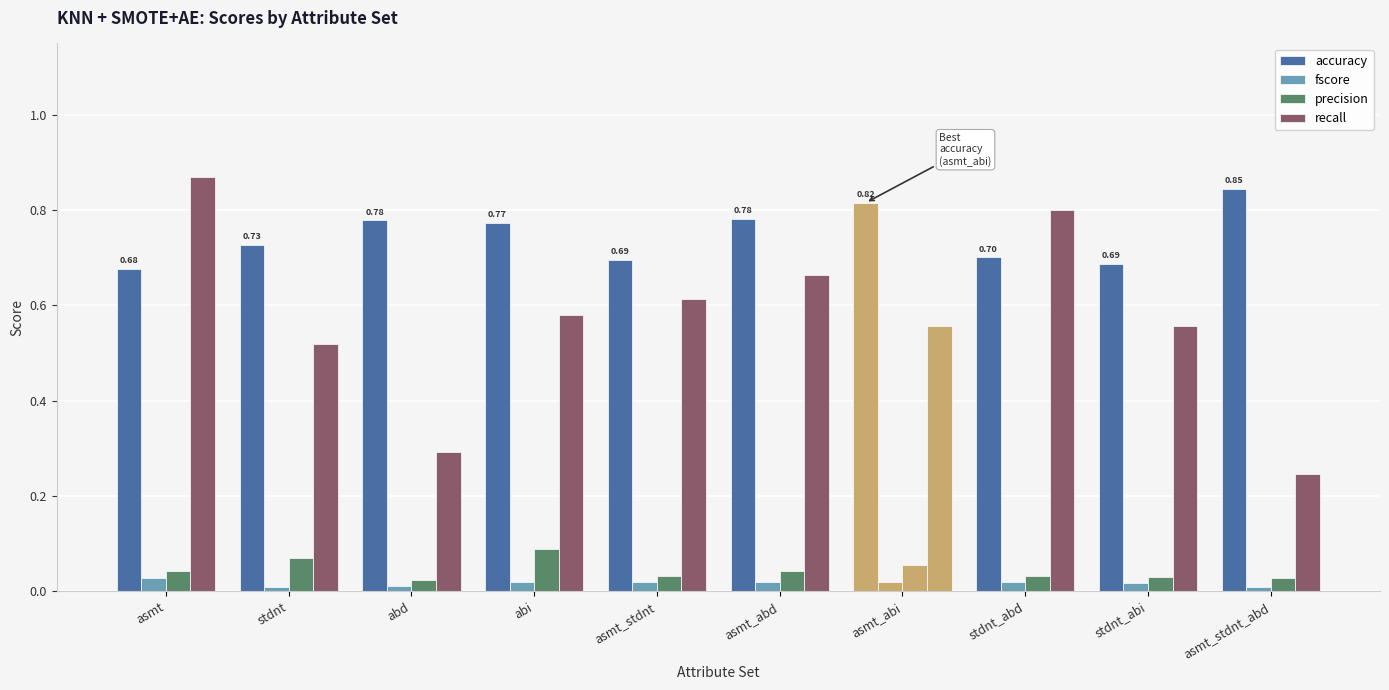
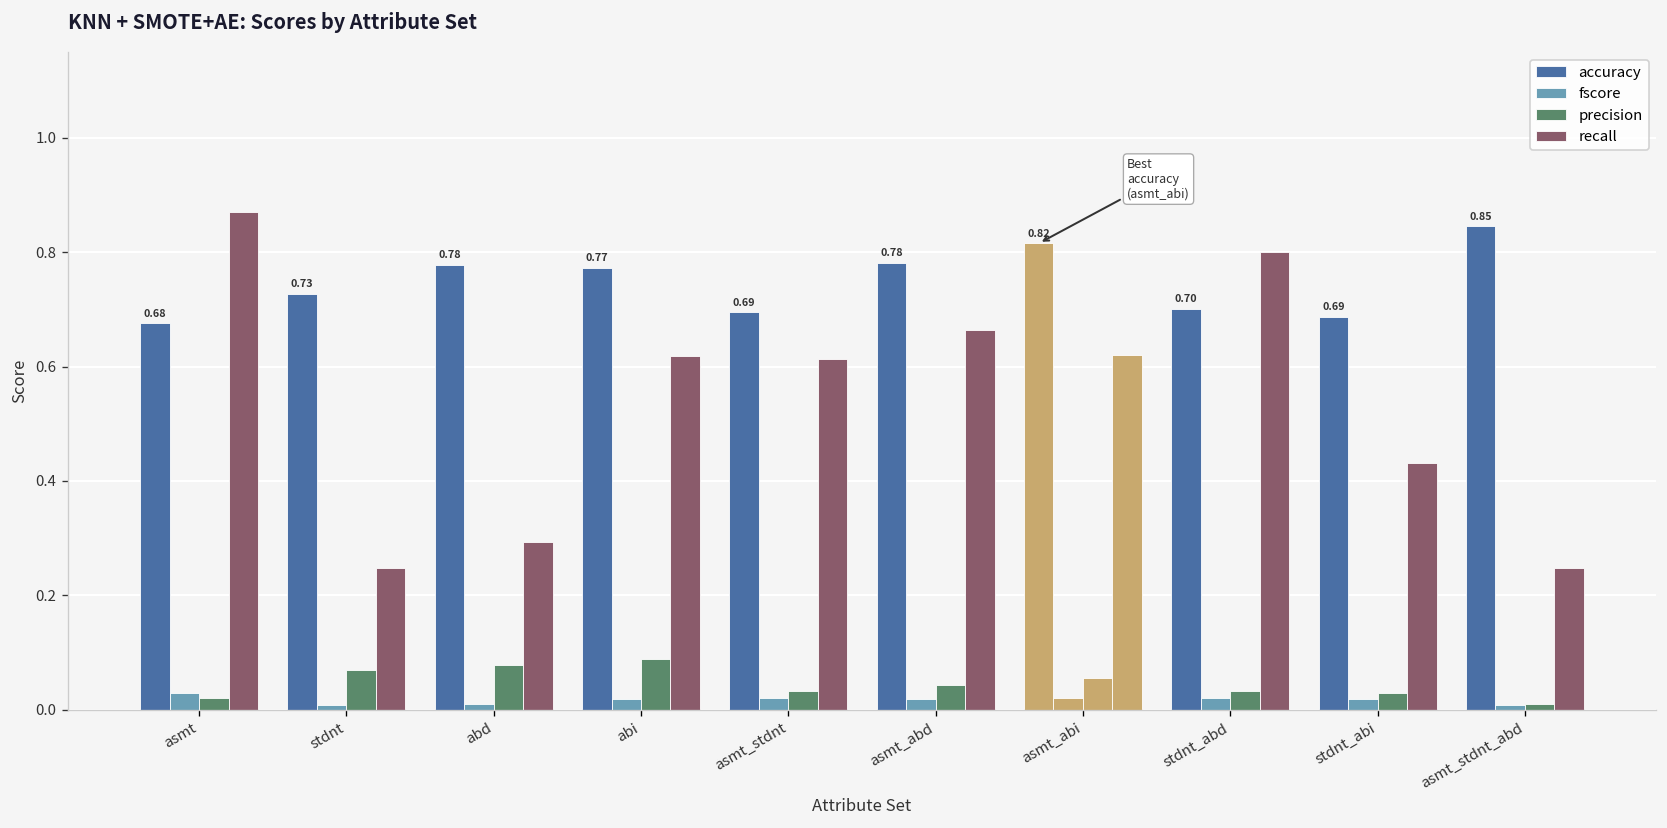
precision, asmt: 0.04 -> 0.02
recall, stdnt: 0.52 -> 0.25
precision, abd: 0.02 -> 0.08
recall, abi: 0.58 -> 0.62
recall, asmt_abi: 0.56 -> 0.62
recall, stdnt_abi: 0.56 -> 0.43
precision, asmt_stdnt_abd: 0.03 -> 0.01
